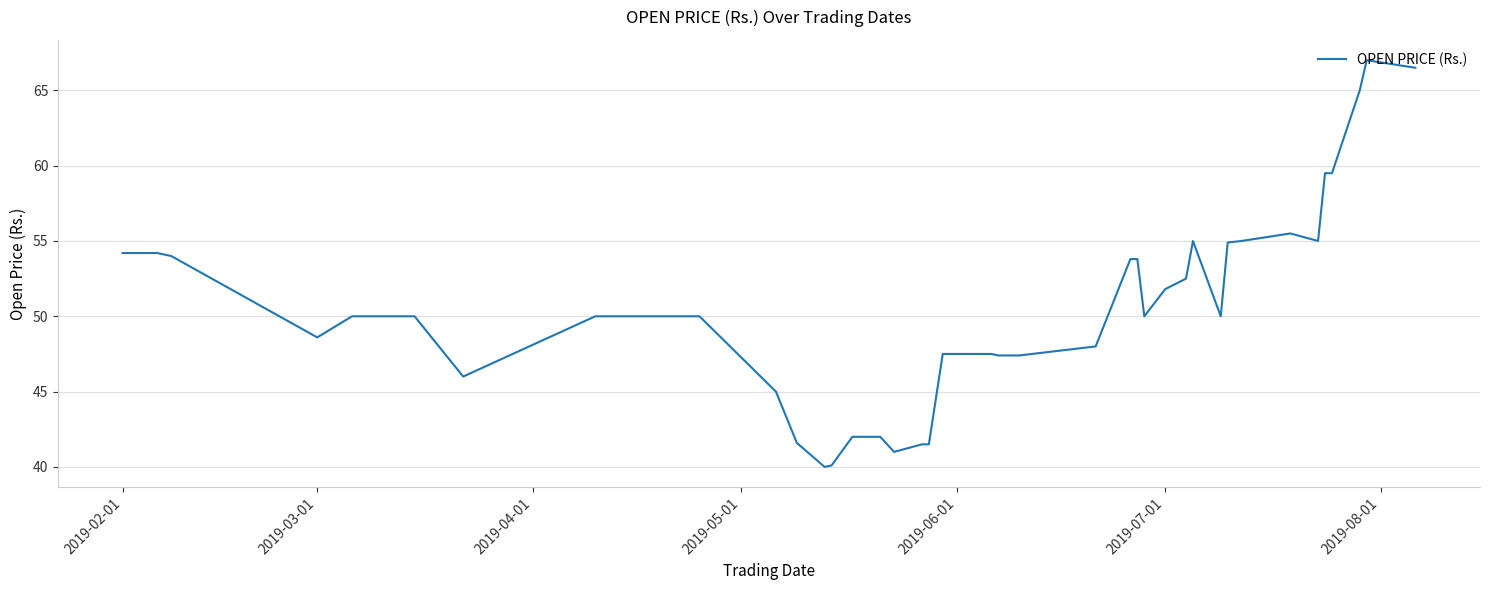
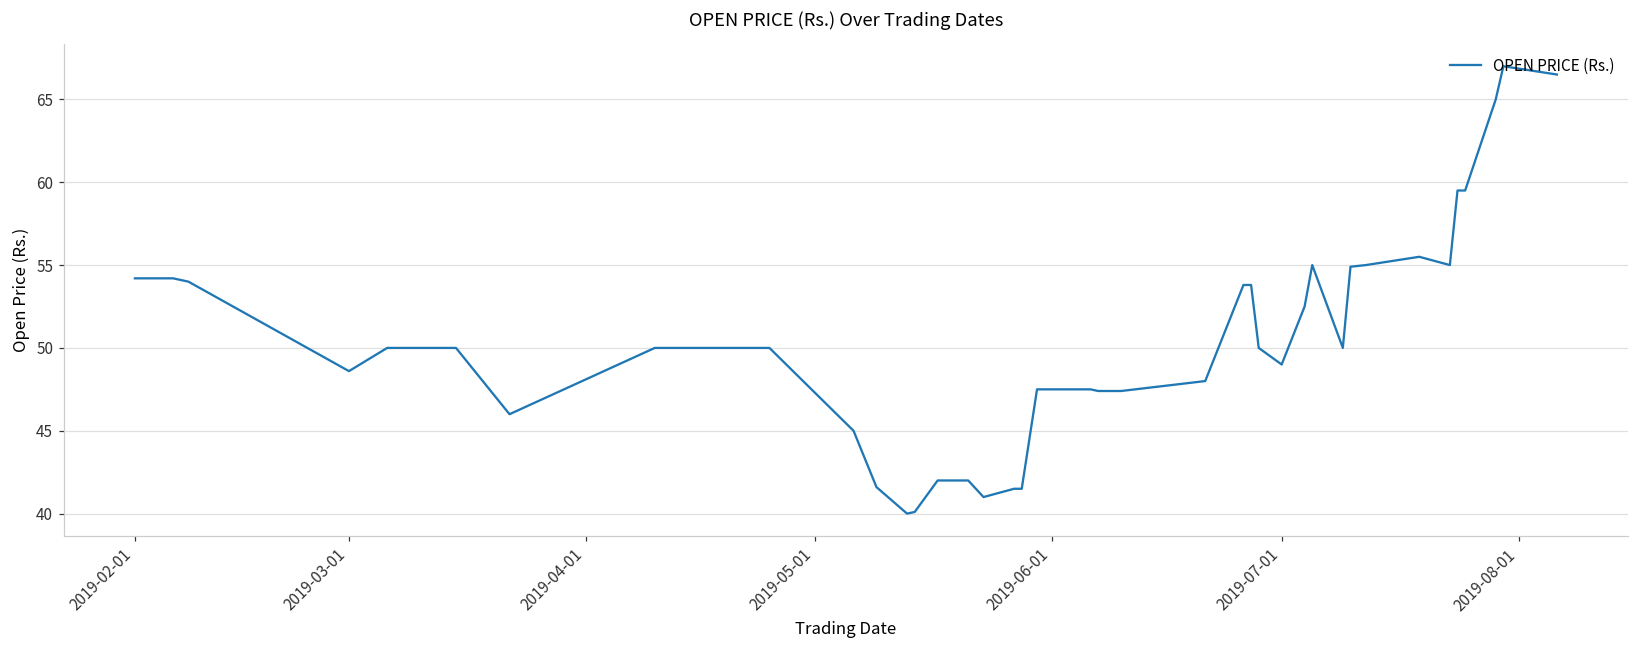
2019-07-01: 51.8 -> 49.0
